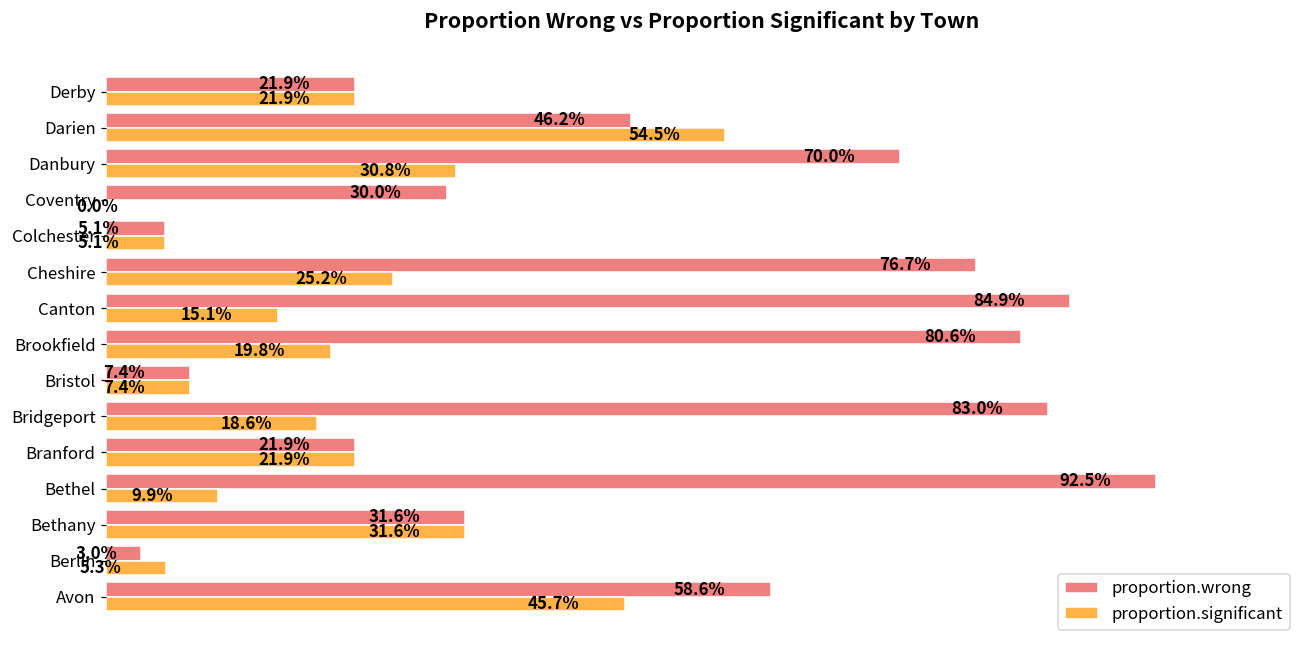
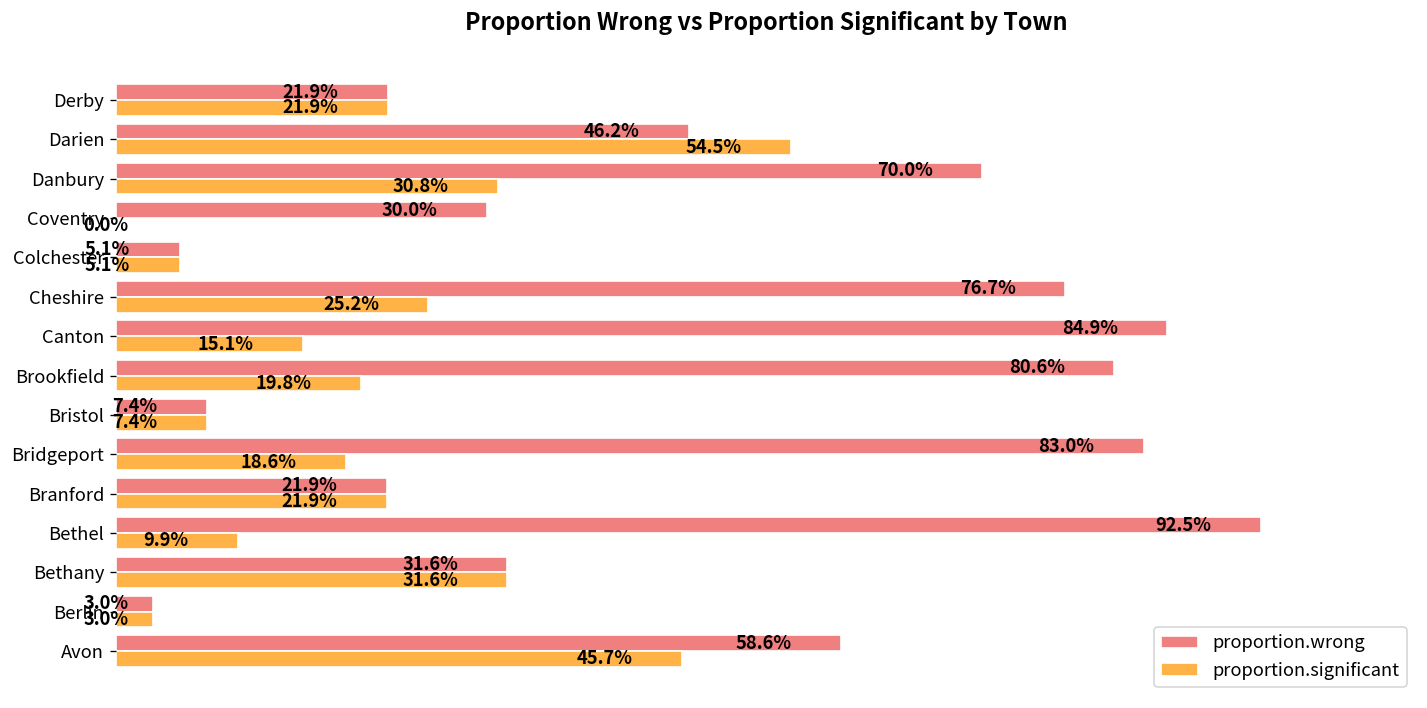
proportion.significant, Berlin: 5.3% -> 3.0%
